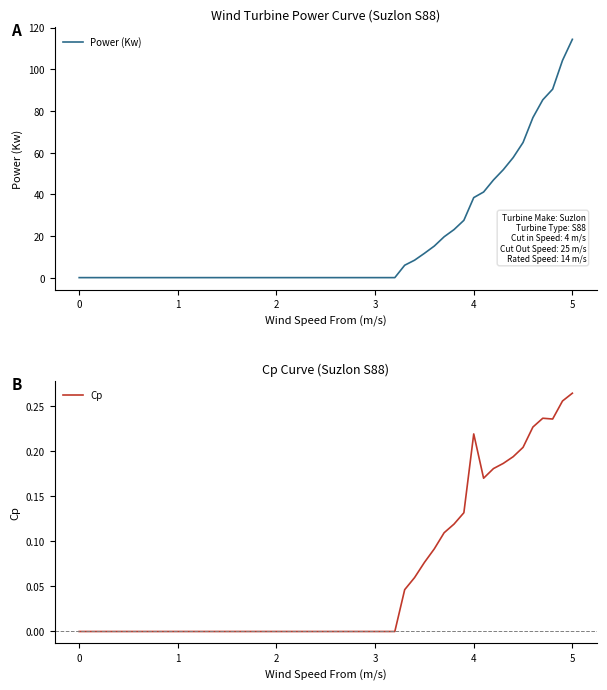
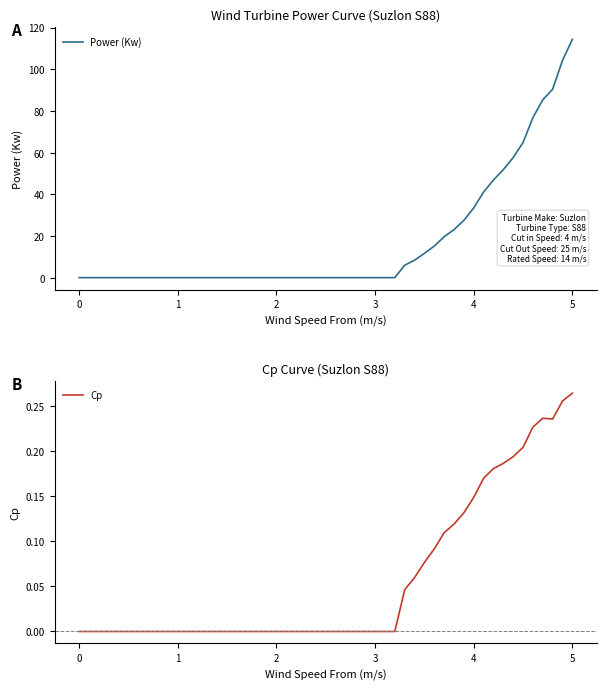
Wind Turbine Power Curve (Suzlon S88), 4: 38 -> 33
Cp Curve (Suzlon S88), 4: 0.22 -> 0.15
